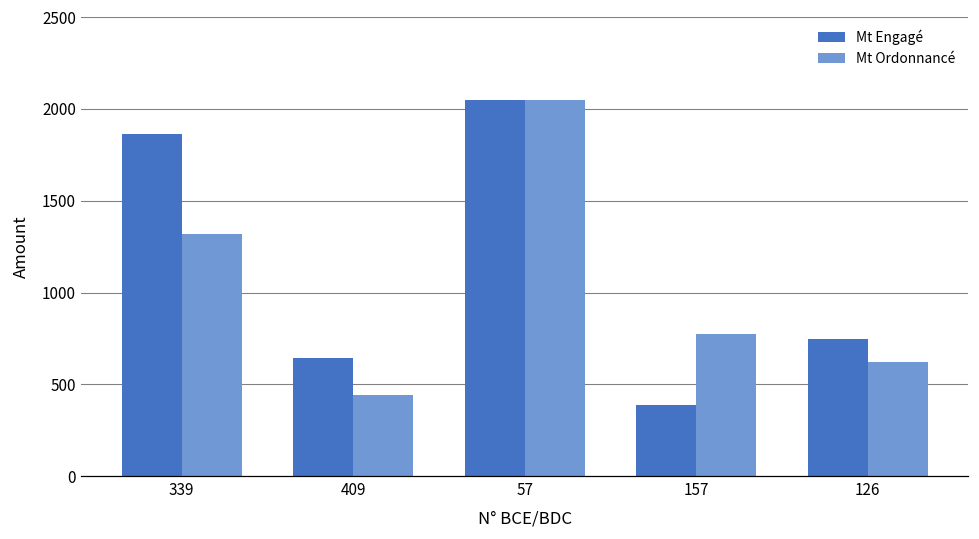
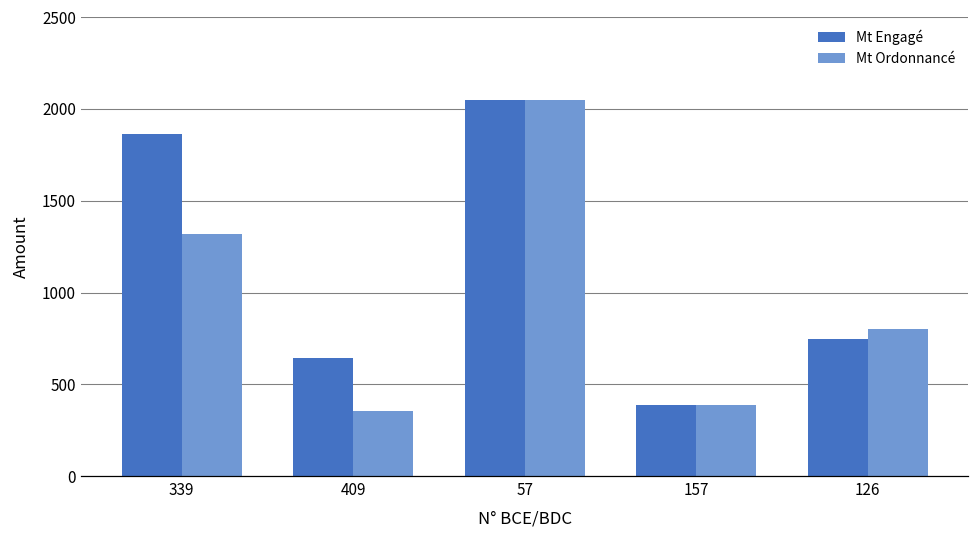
Mt Ordonnancé, 409: 440 -> 350
Mt Ordonnancé, 157: 770 -> 390
Mt Ordonnancé, 126: 620 -> 800
